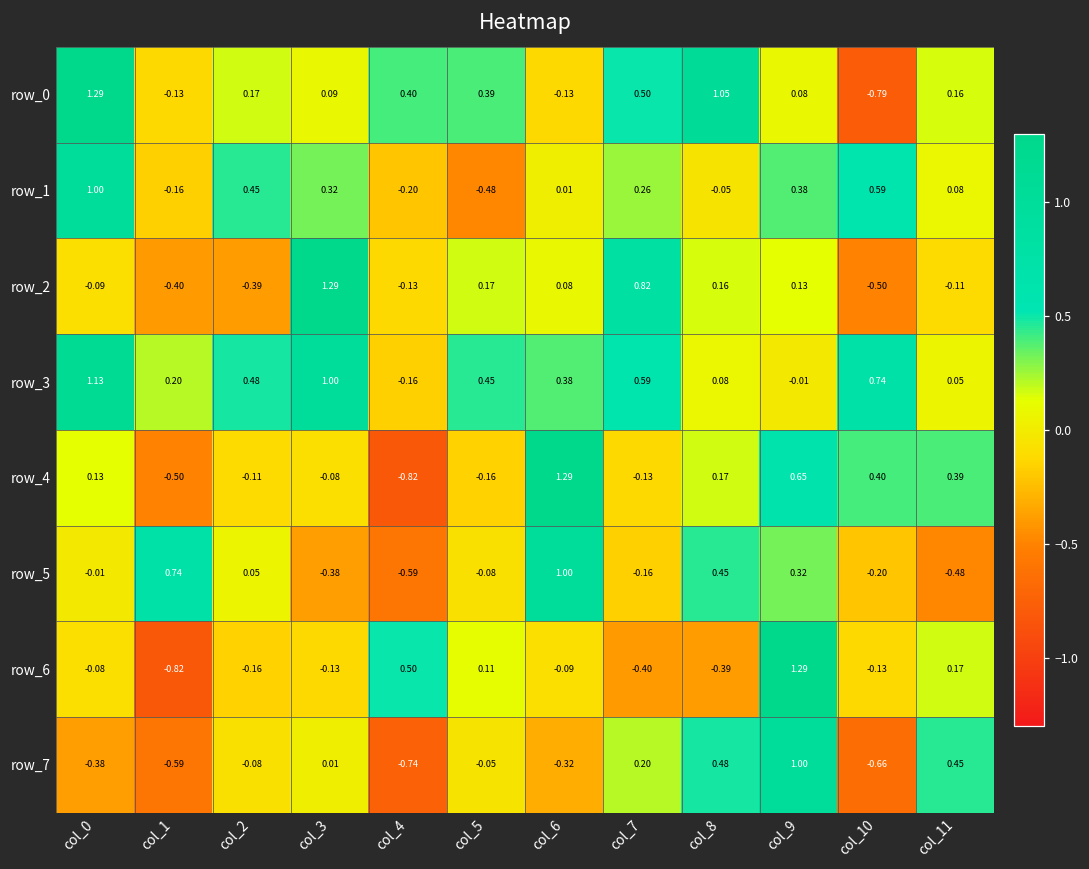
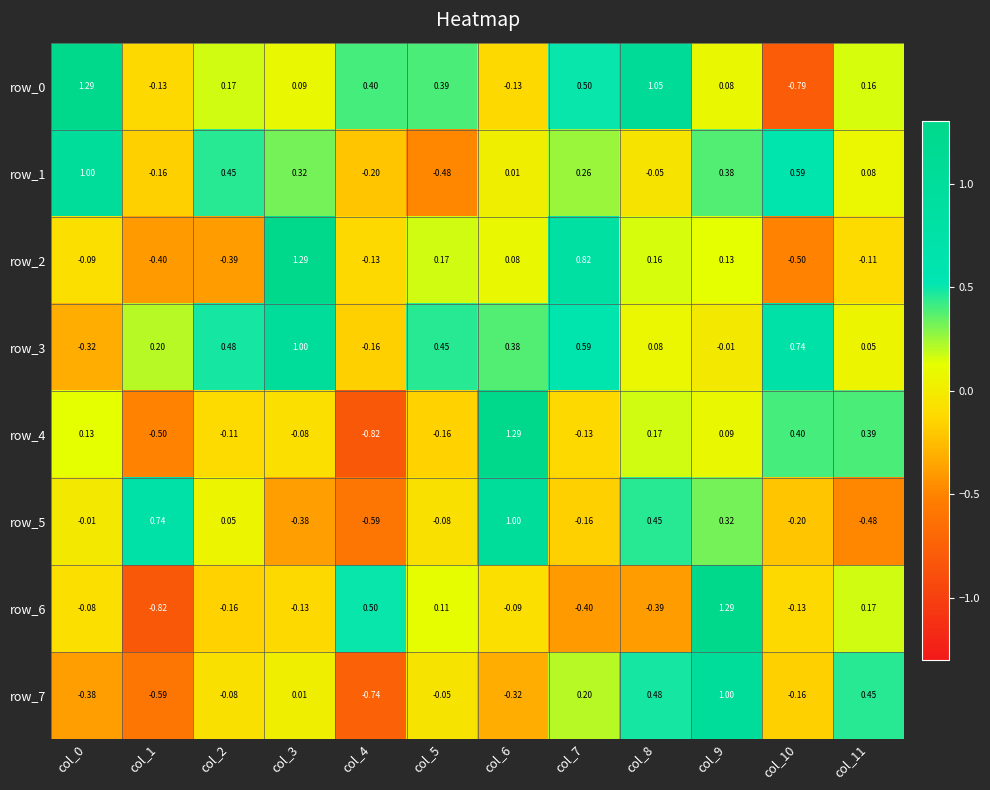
row_3, col_0: 1.13 -> -0.32
row_4, col_9: 0.65 -> 0.09
row_7, col_10: -0.66 -> -0.16
